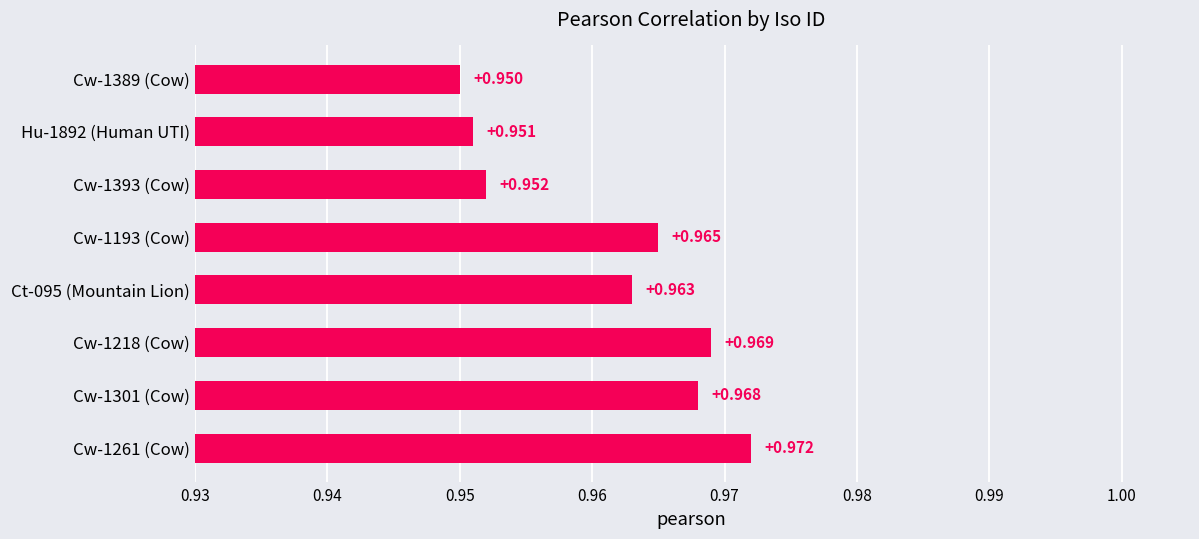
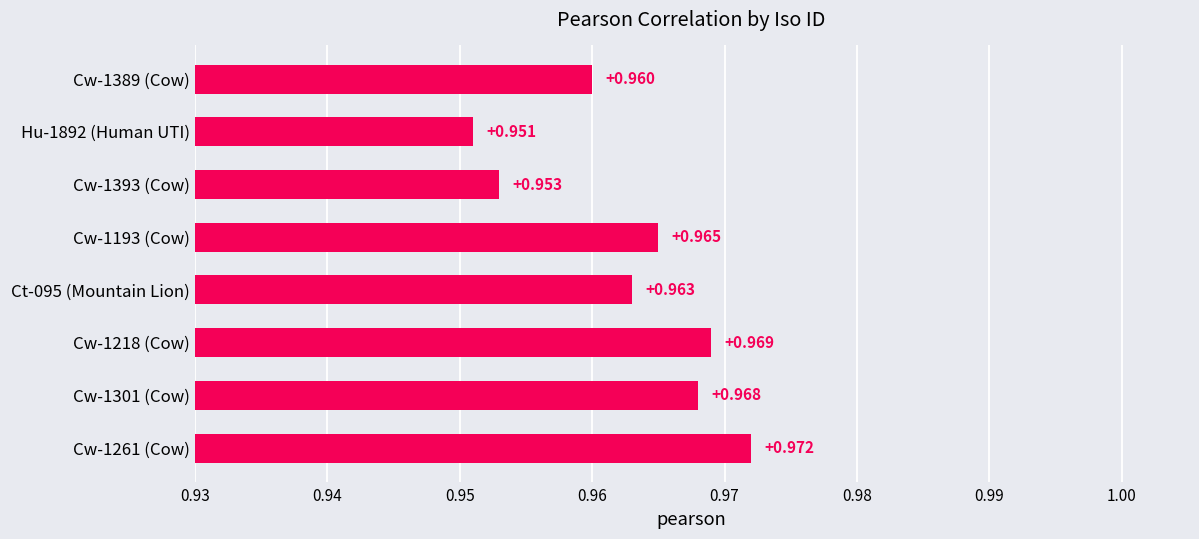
Cw-1389 (Cow): +0.950 -> +0.960
Cw-1393 (Cow): +0.952 -> +0.953
